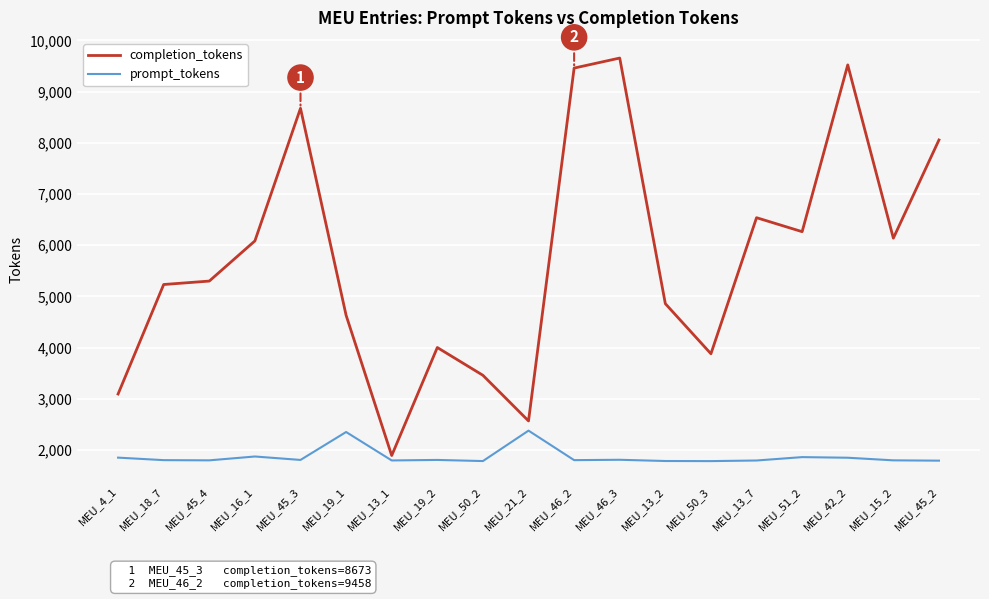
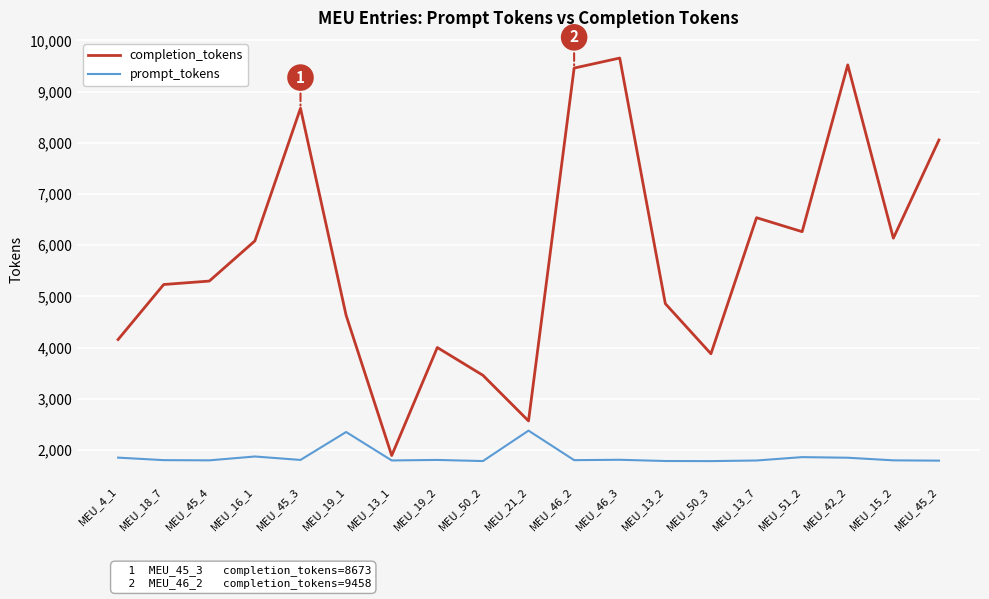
completion_tokens, MEU_4_1: 3,100 -> 4,200
